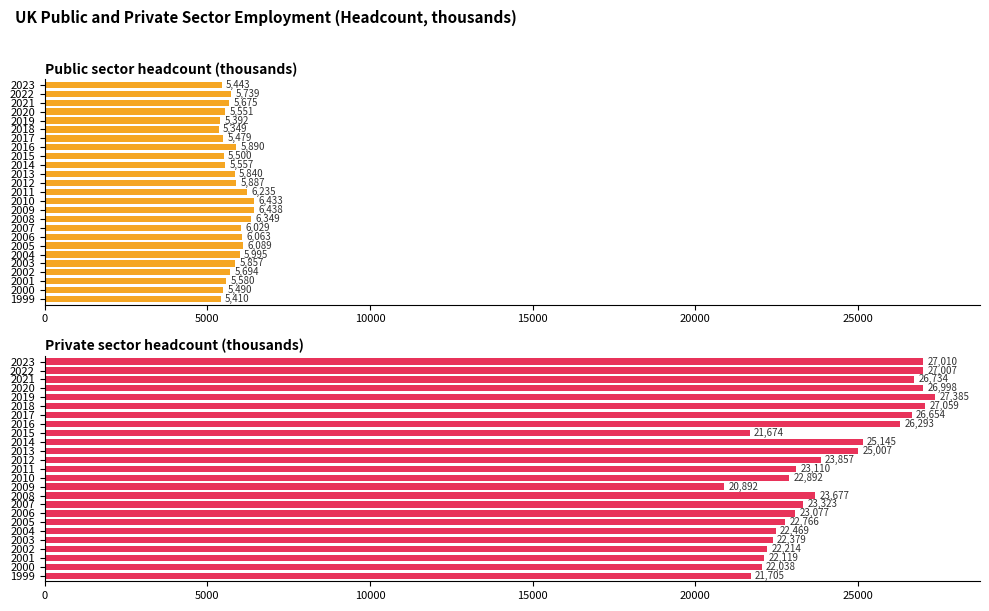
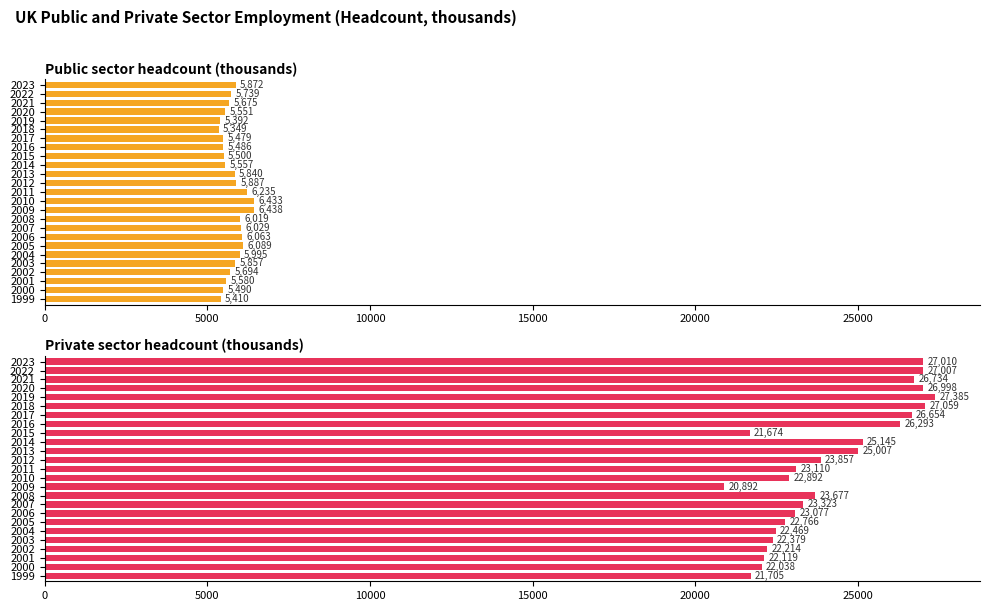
Public sector headcount (thousands), 2023: 5,443 -> 5,872
Public sector headcount (thousands), 2016: 5,890 -> 5,486
Public sector headcount (thousands), 2008: 6,349 -> 6,019
